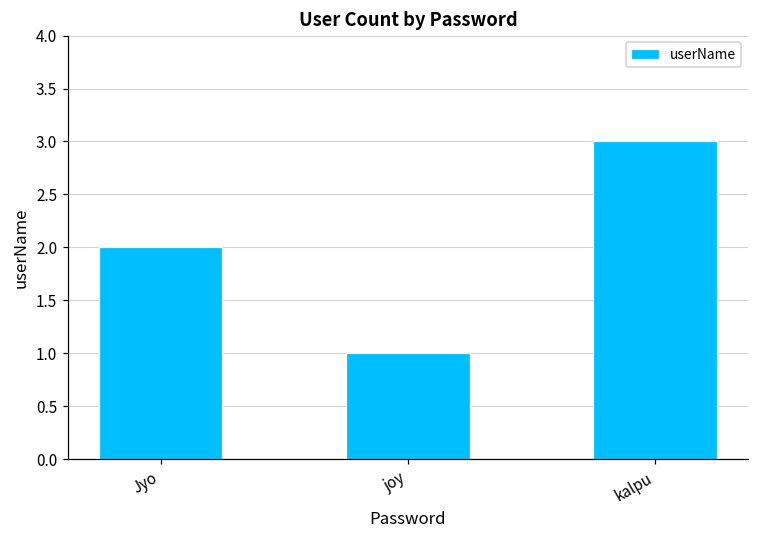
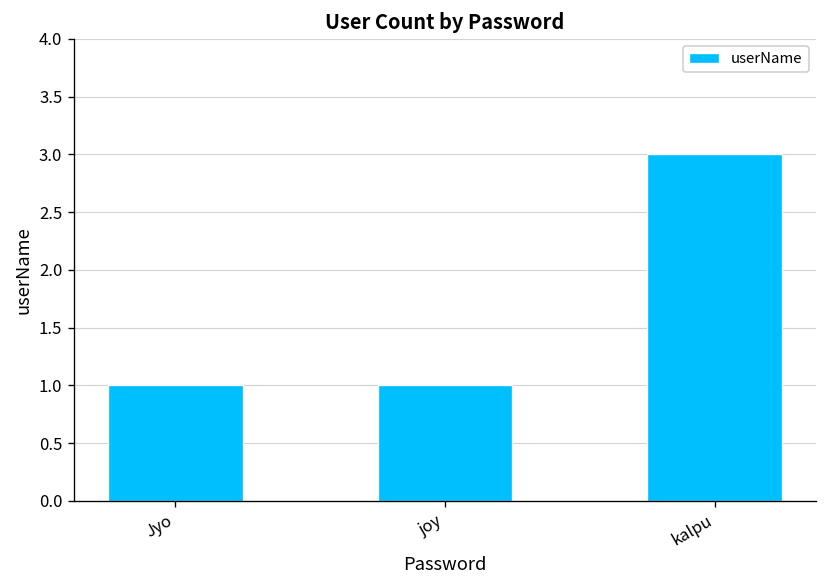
Jyo: 2 -> 1
